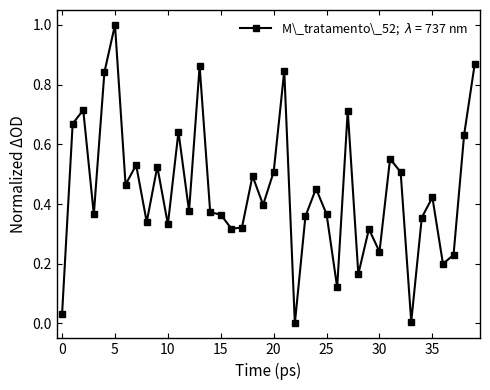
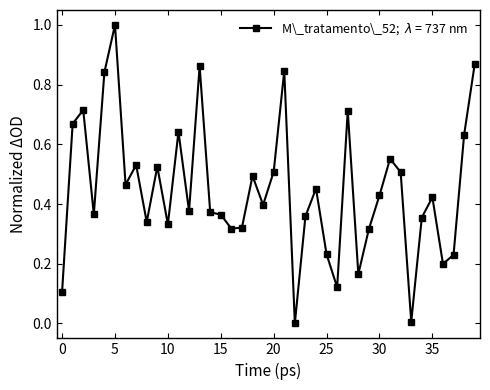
0: 0.03 -> 0.11
25: 0.37 -> 0.23
30: 0.24 -> 0.43
